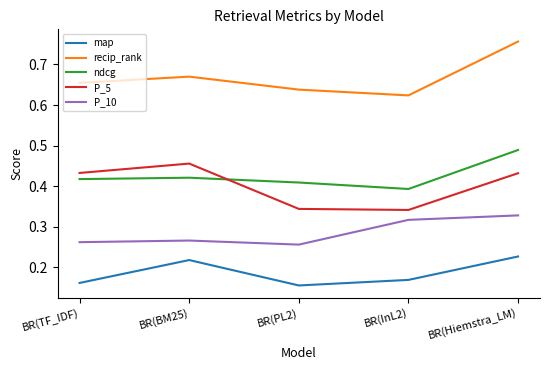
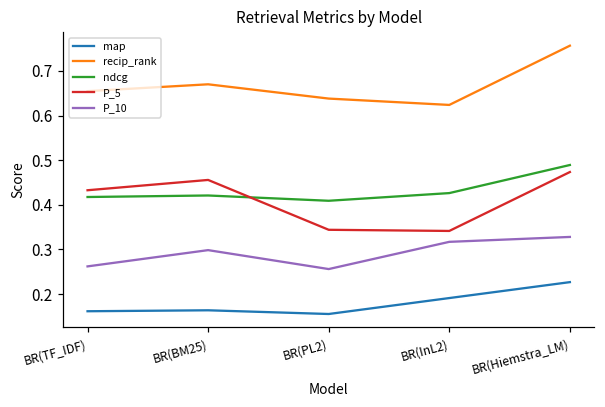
map, BR(BM25): 0.22 -> 0.16
P_10, BR(BM25): 0.27 -> 0.30
map, BR(InL2): 0.17 -> 0.19
ndcg, BR(InL2): 0.39 -> 0.43
P_5, BR(Hiemstra_LM): 0.43 -> 0.47
